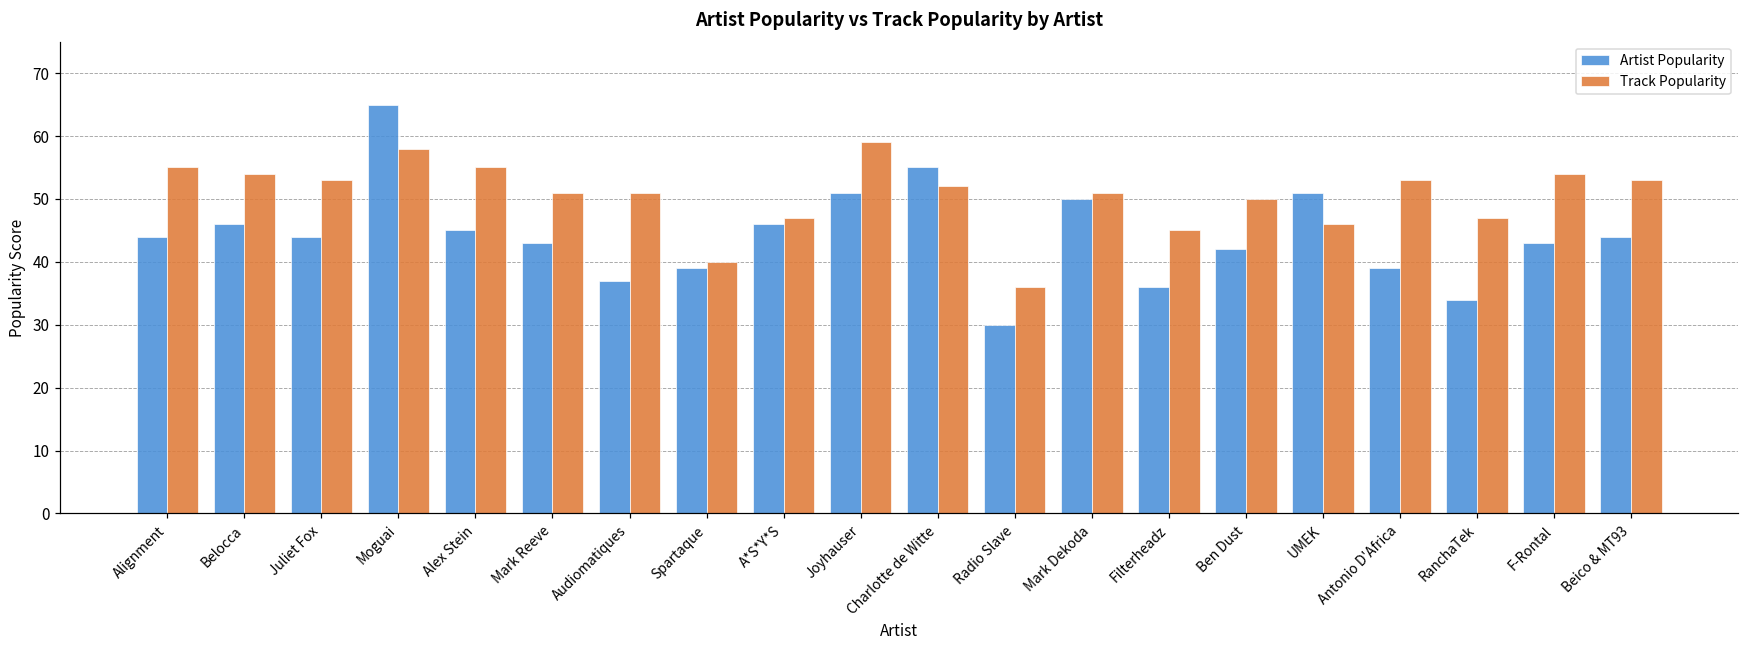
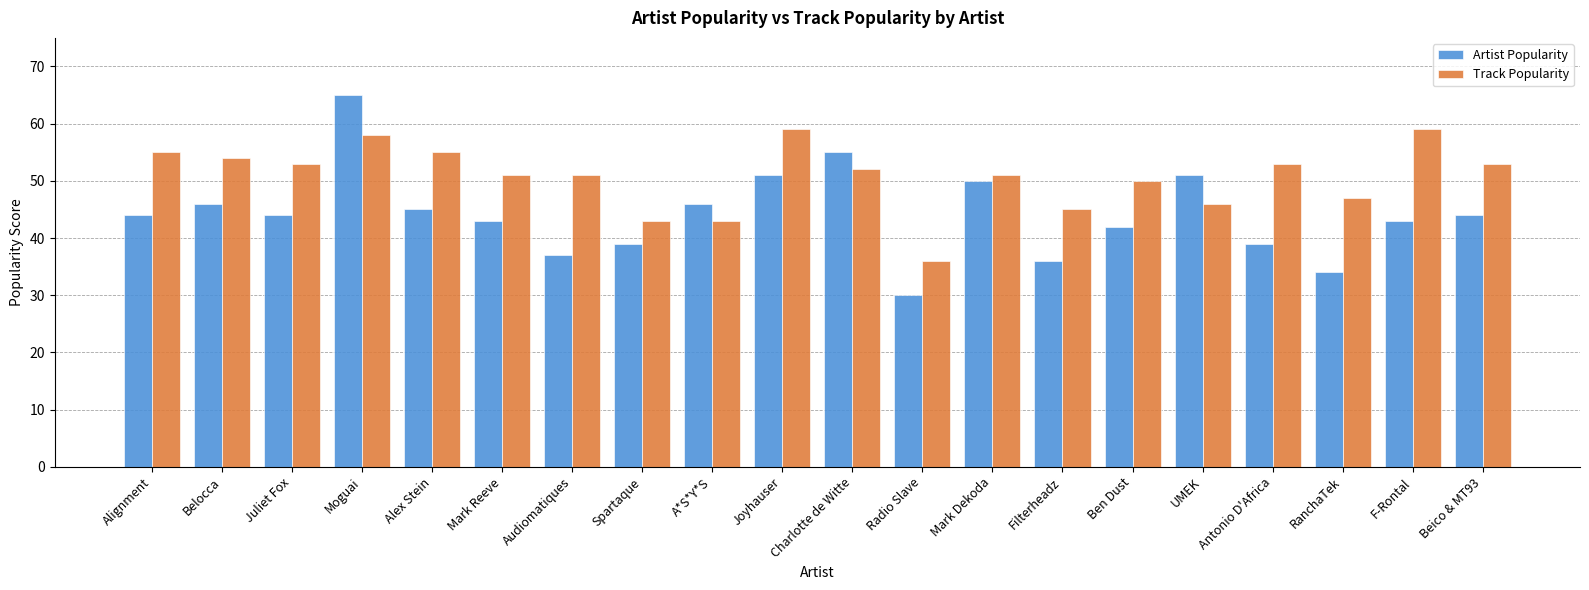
Track Popularity, Spartaque: 40 -> 43
Track Popularity, A*S*Y*S: 47 -> 43
Track Popularity, F-Rontal: 54 -> 59
